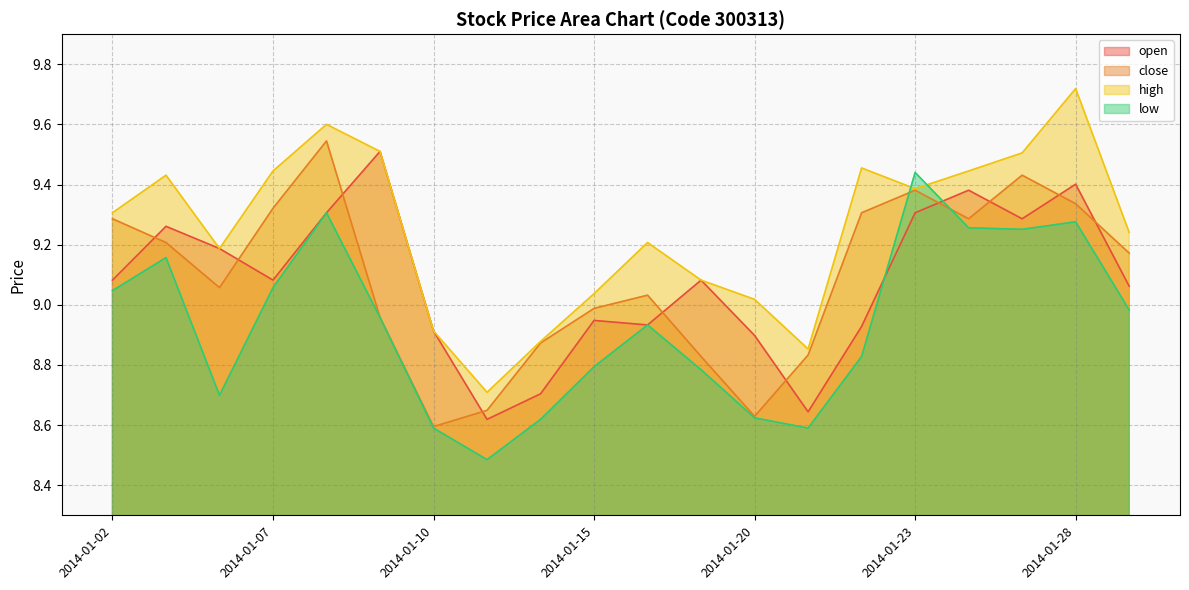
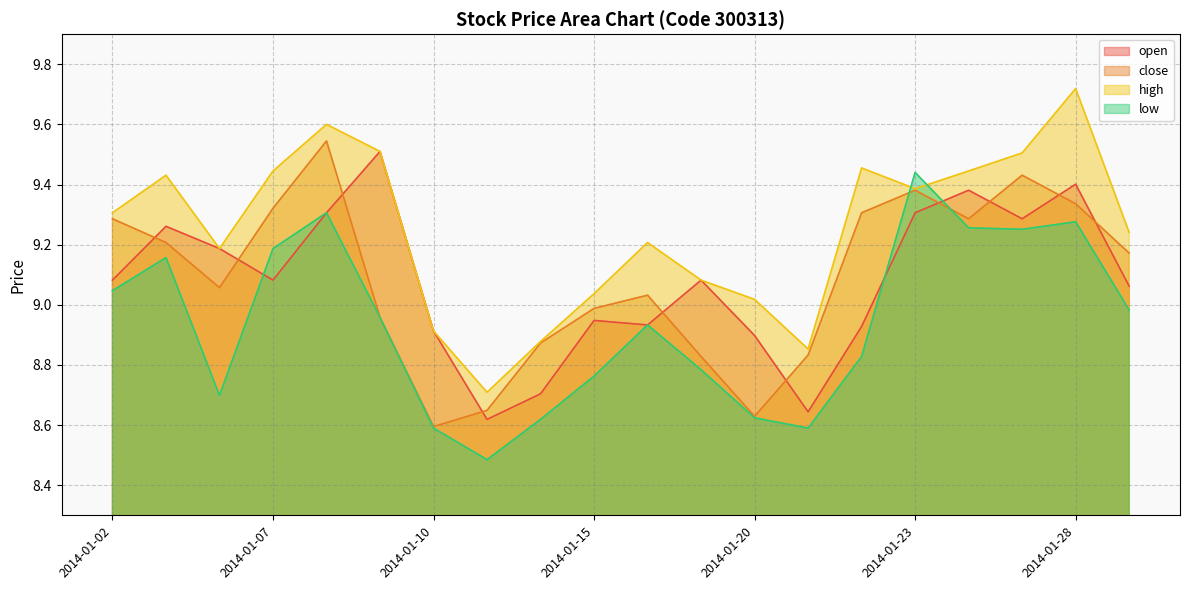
low, 2014-01-07: 9.06 -> 9.19
low, 2014-01-15: 8.79 -> 8.76
